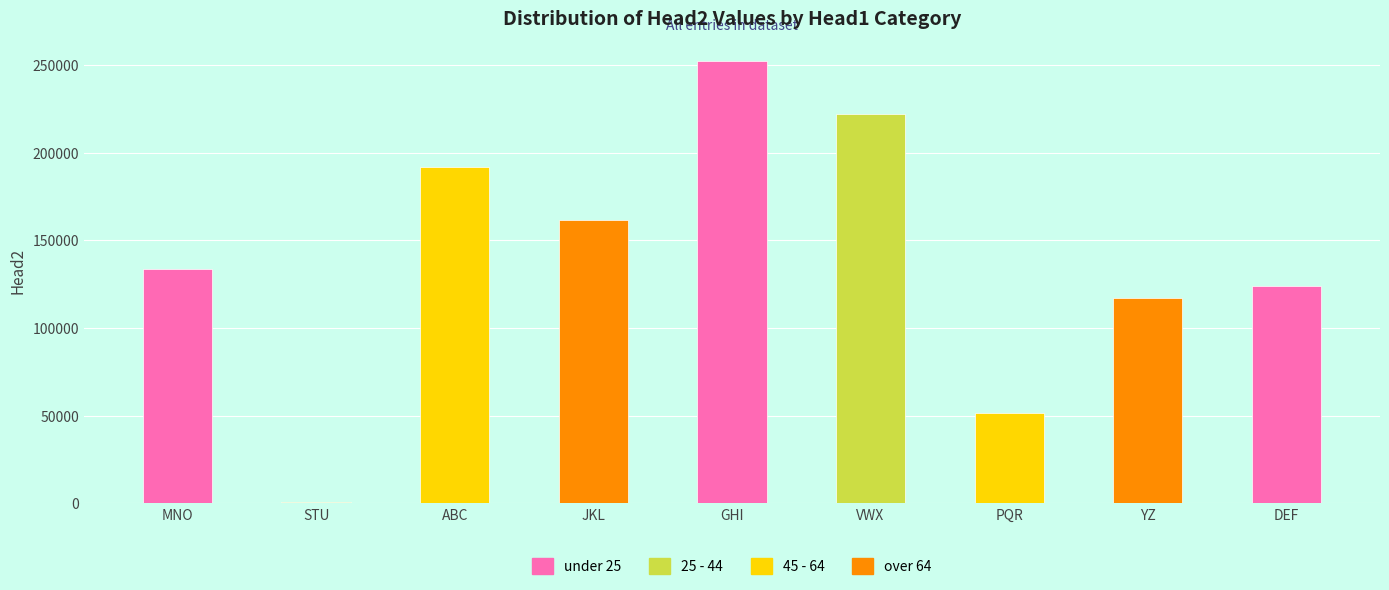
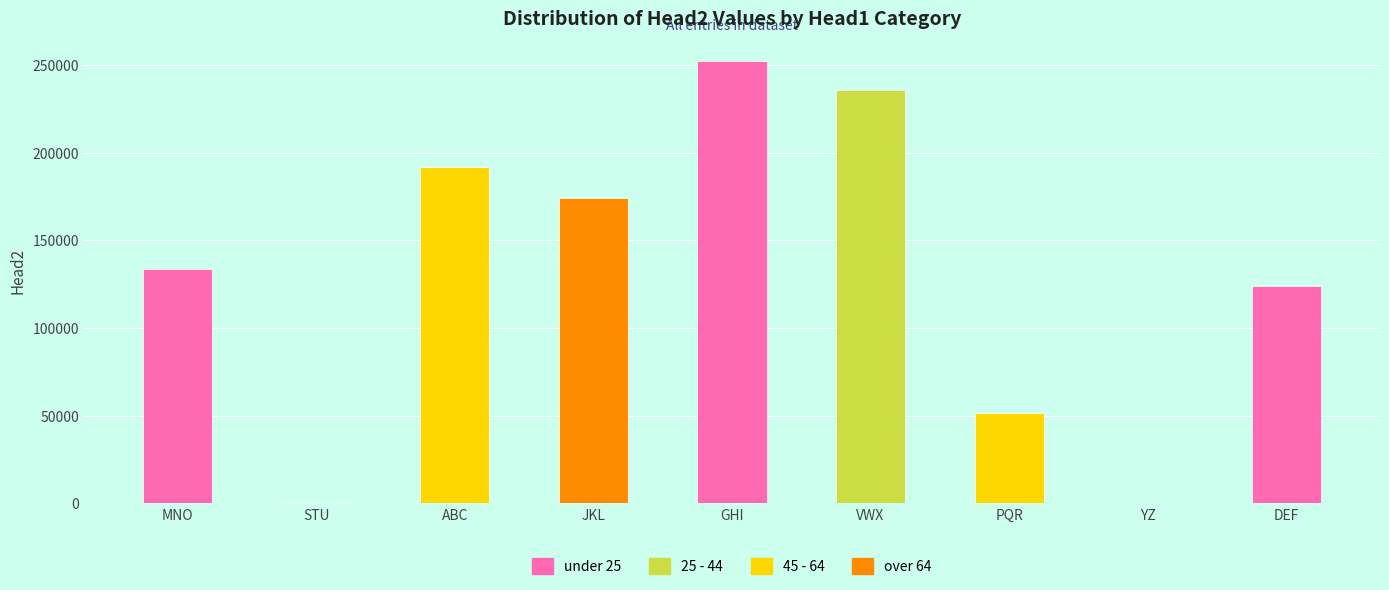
JKL: 162000 -> 174000
VWX: 222000 -> 236000
YZ: 117000 -> 0
